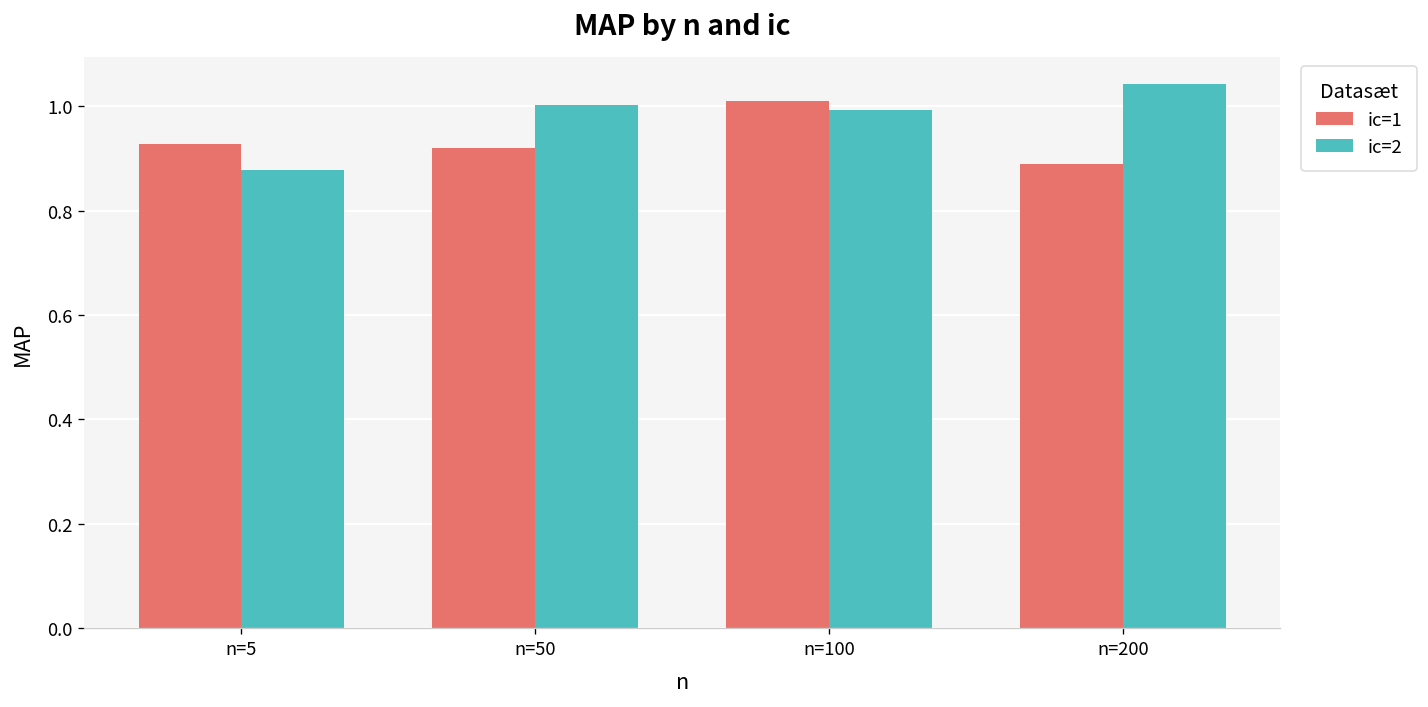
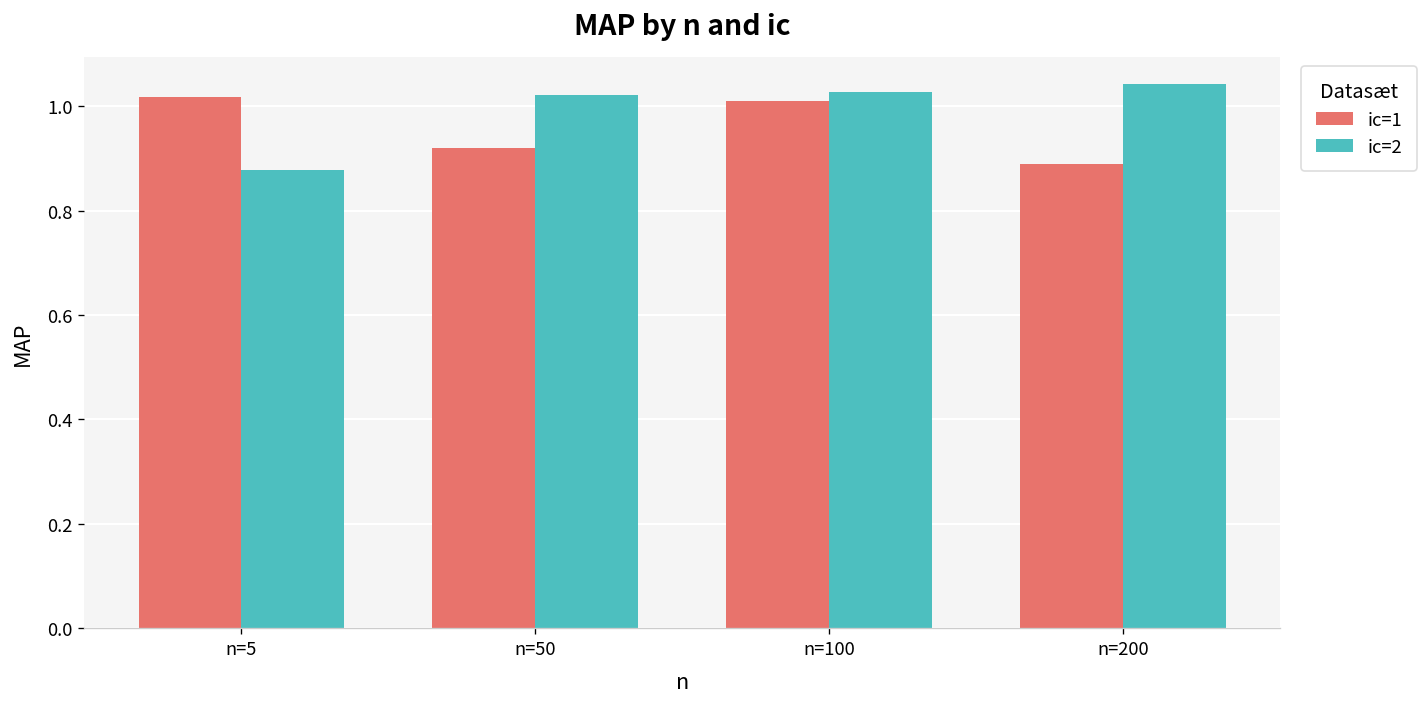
ic=1, n=5: 0.93 -> 1.02
ic=2, n=50: 1.00 -> 1.02
ic=2, n=100: 0.99 -> 1.03
